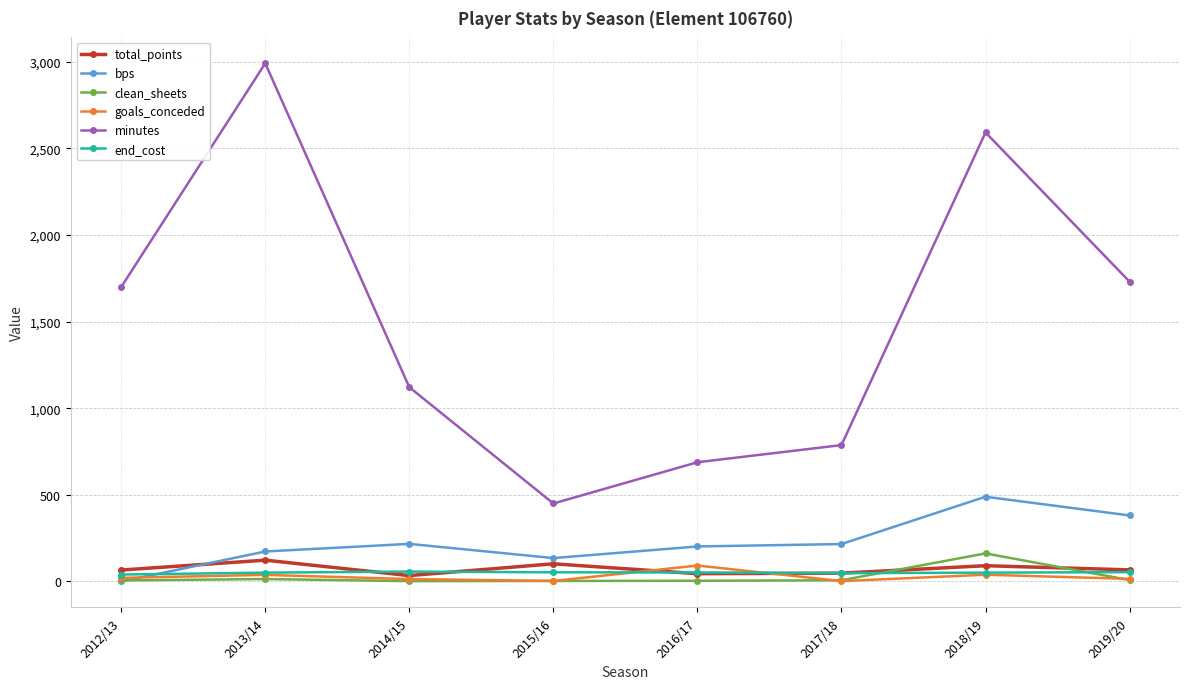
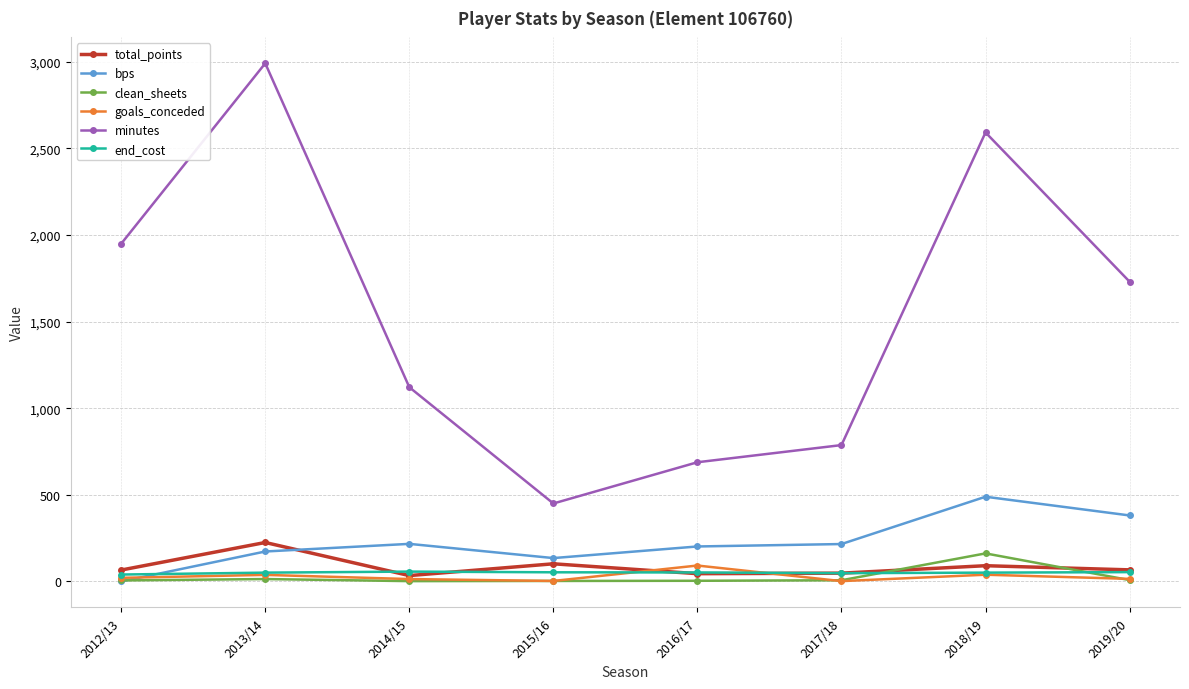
minutes, 2012/13: 1,700 -> 1,950
total_points, 2013/14: 120 -> 230
